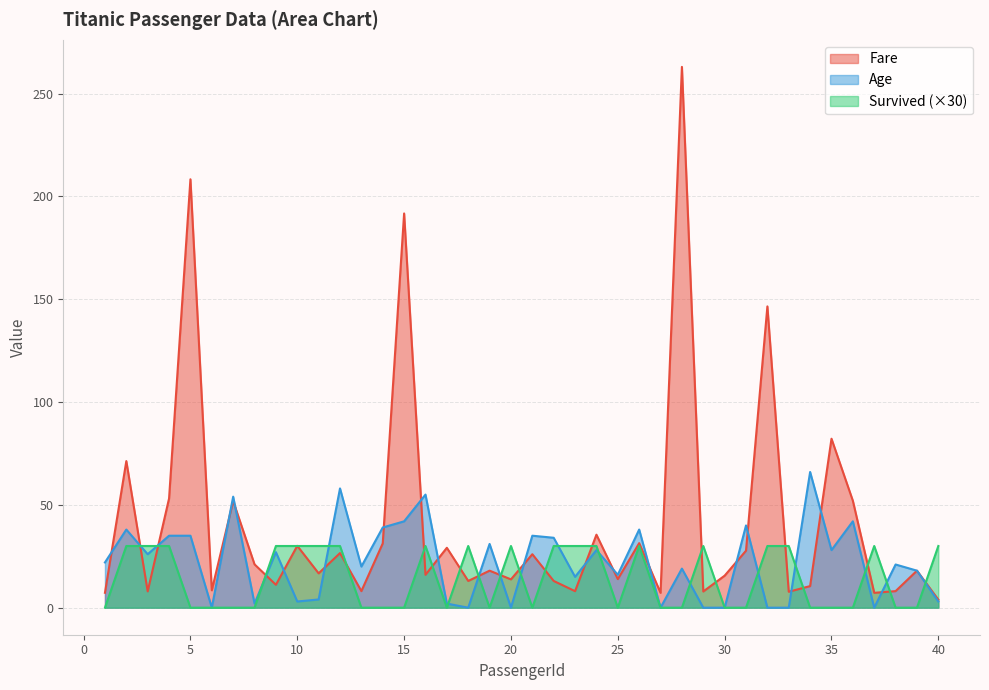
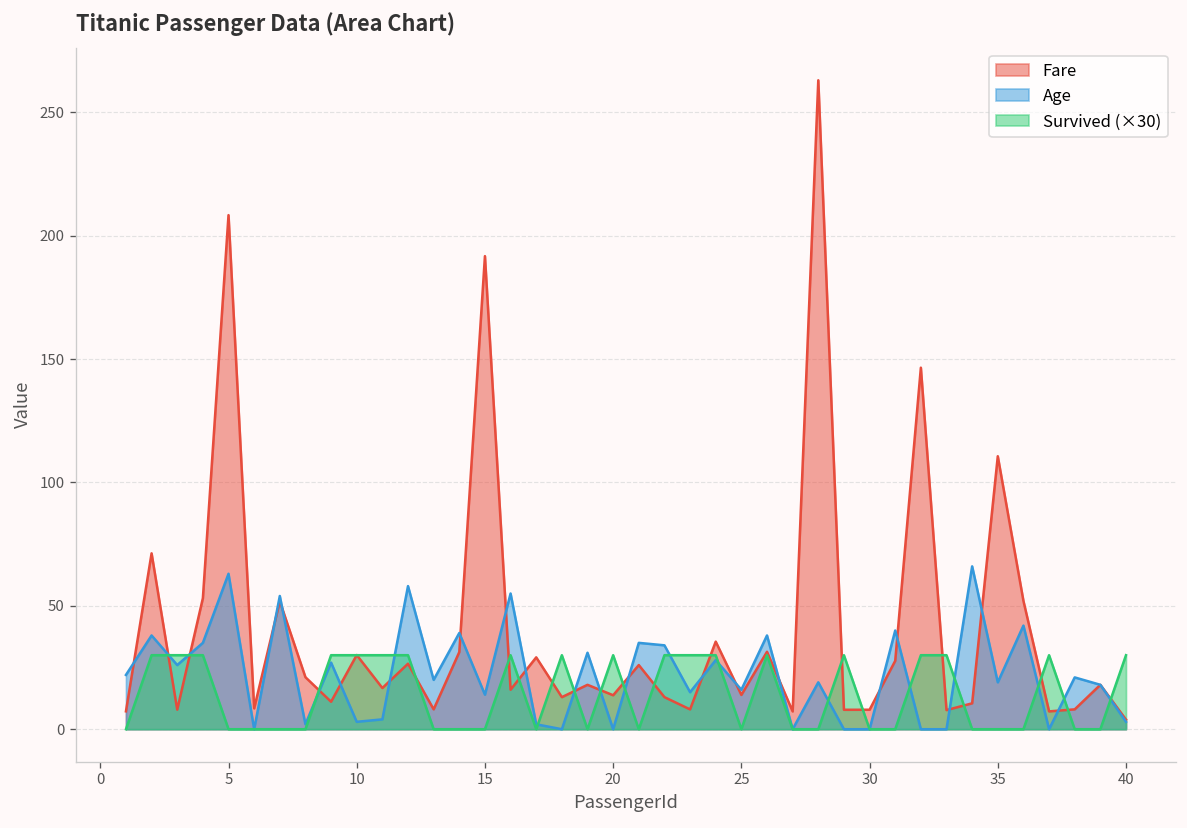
Age, 5: 35 -> 63
Age, 15: 42 -> 14
Fare, 30: 16 -> 8
Fare, 35: 82 -> 111
Age, 35: 28 -> 19
